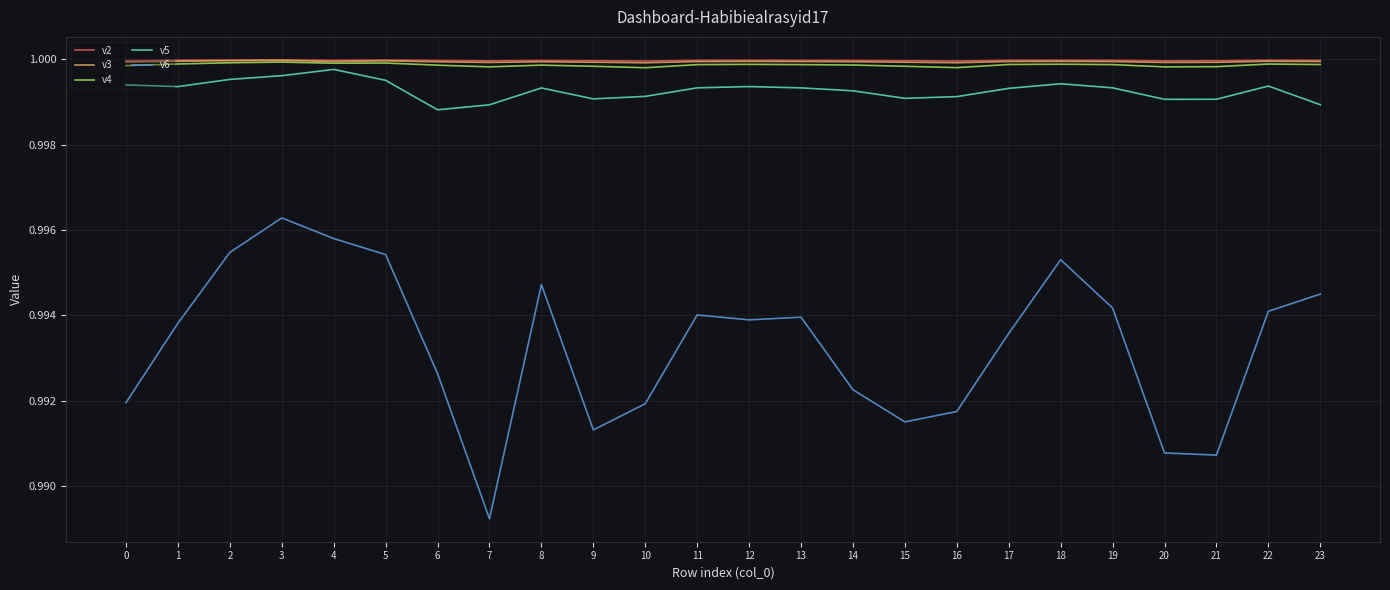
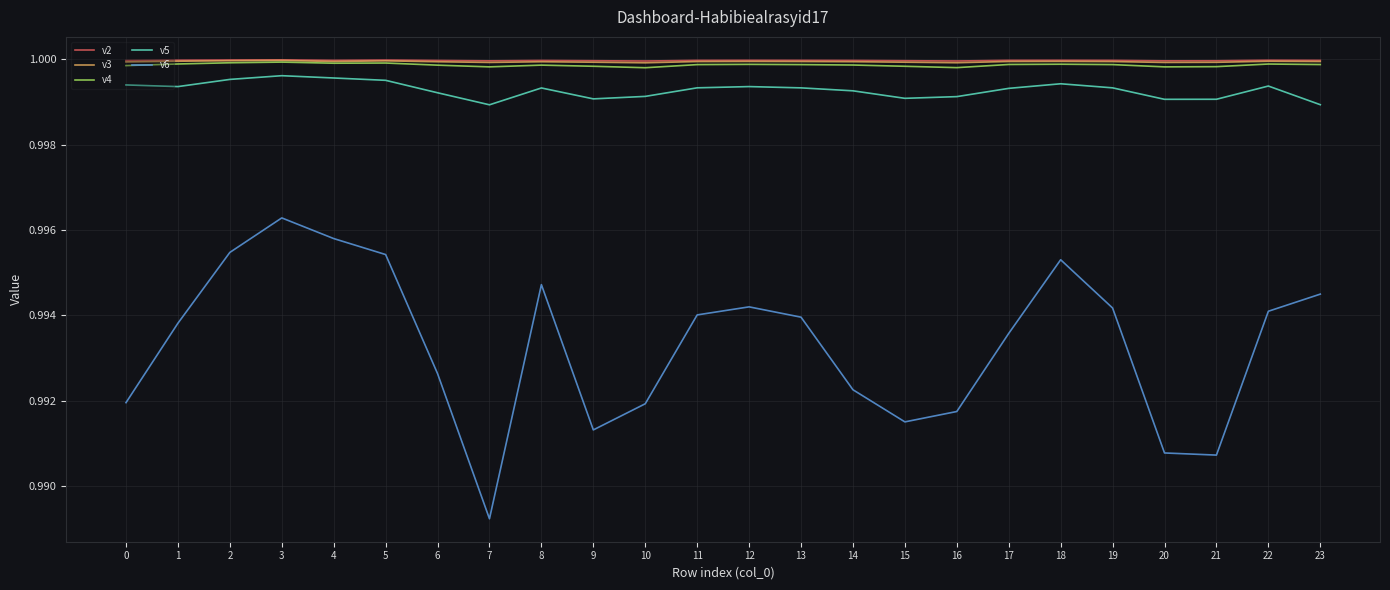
v5, 4: 0.9998 -> 0.9996
v5, 6: 0.9988 -> 0.9992
v6, 12: 0.9939 -> 0.9942
